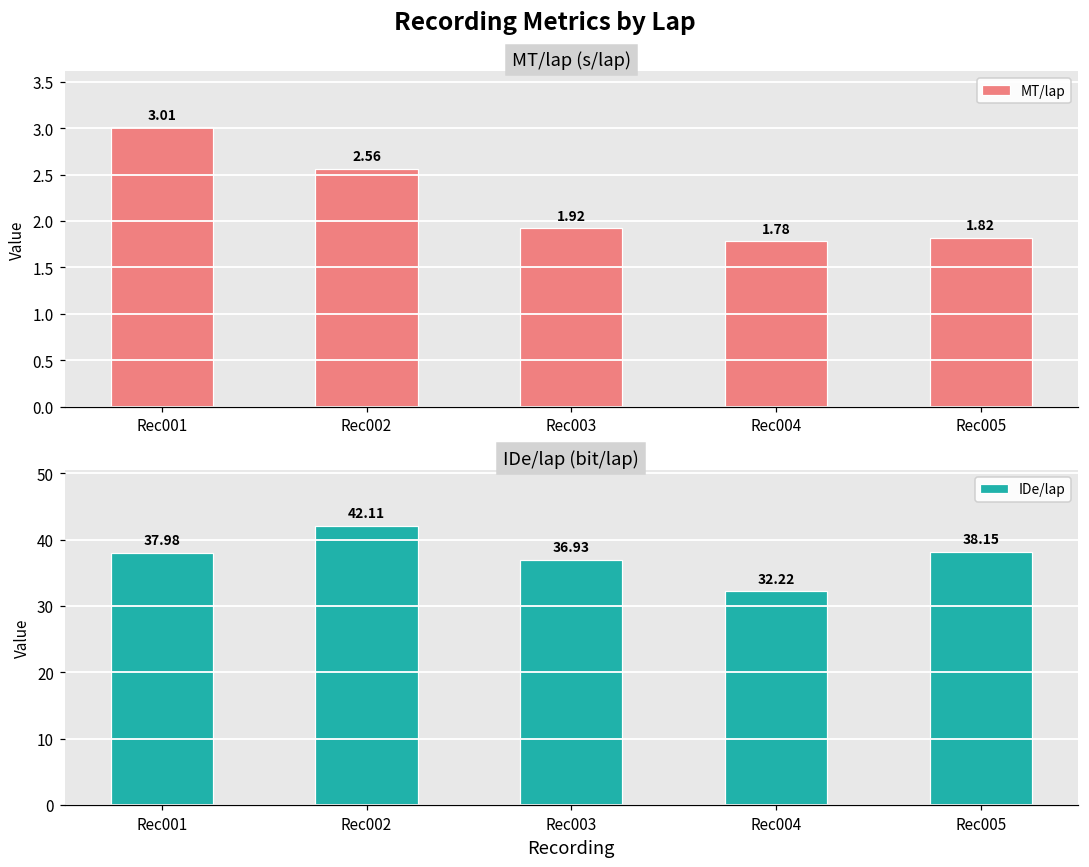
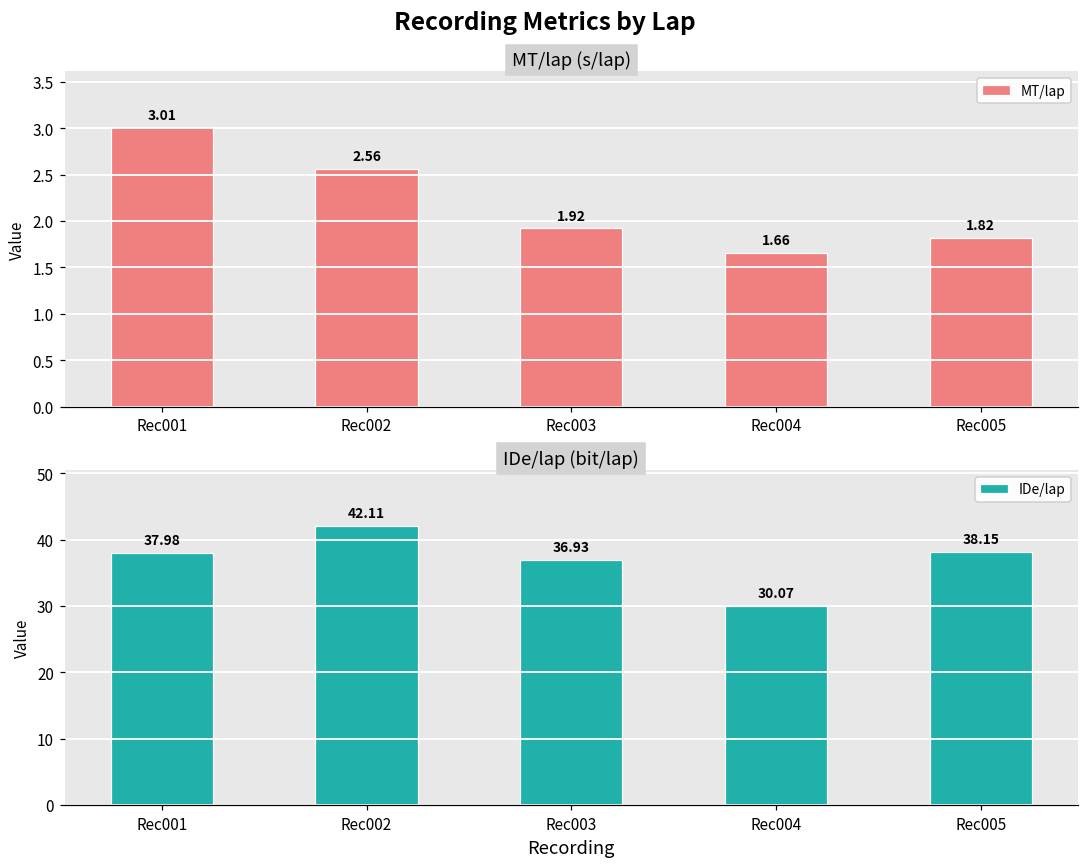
MT/lap (s/lap), Rec004: 1.78 -> 1.66
IDe/lap (bit/lap), Rec004: 32.22 -> 30.07
